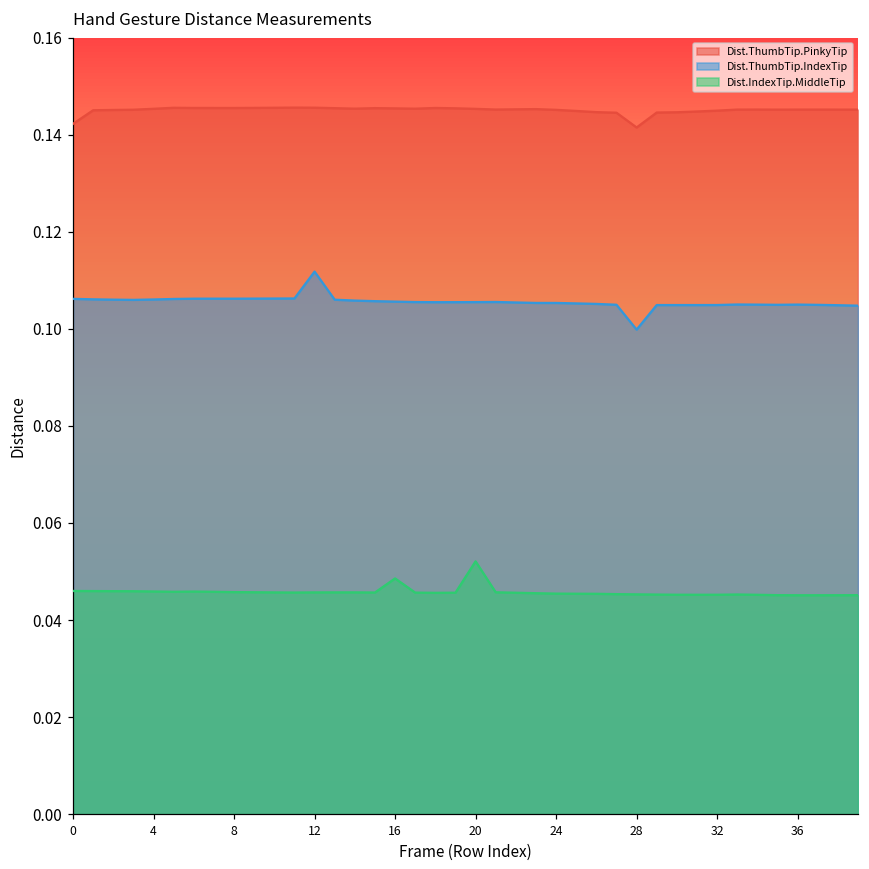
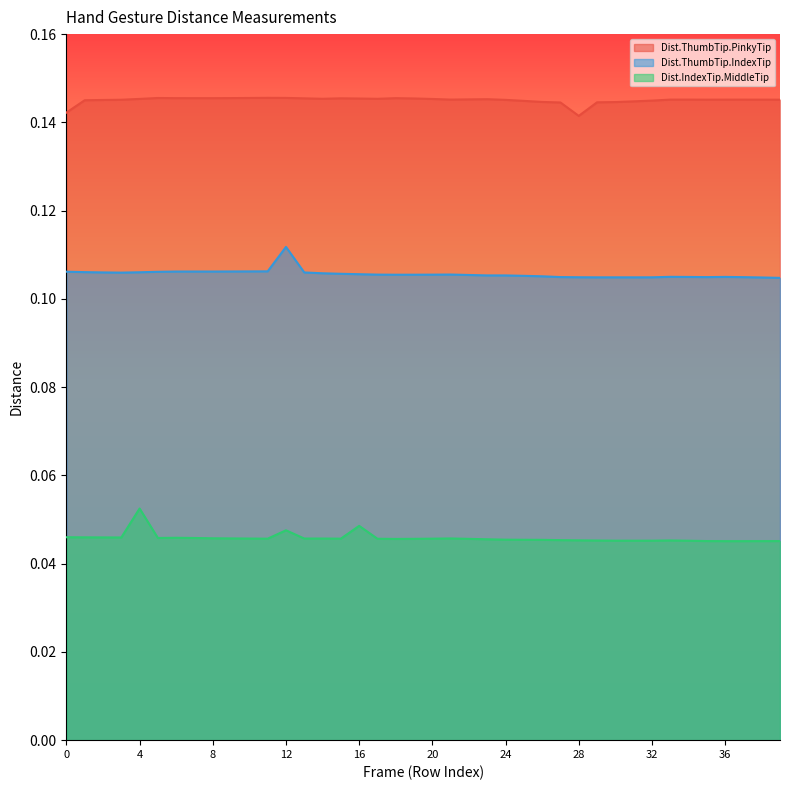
Dist.IndexTip.MiddleTip, 4: 0.046 -> 0.052
Dist.IndexTip.MiddleTip, 12: 0.046 -> 0.048
Dist.IndexTip.MiddleTip, 20: 0.052 -> 0.046
Dist.ThumbTip.IndexTip, 28: 0.100 -> 0.105
